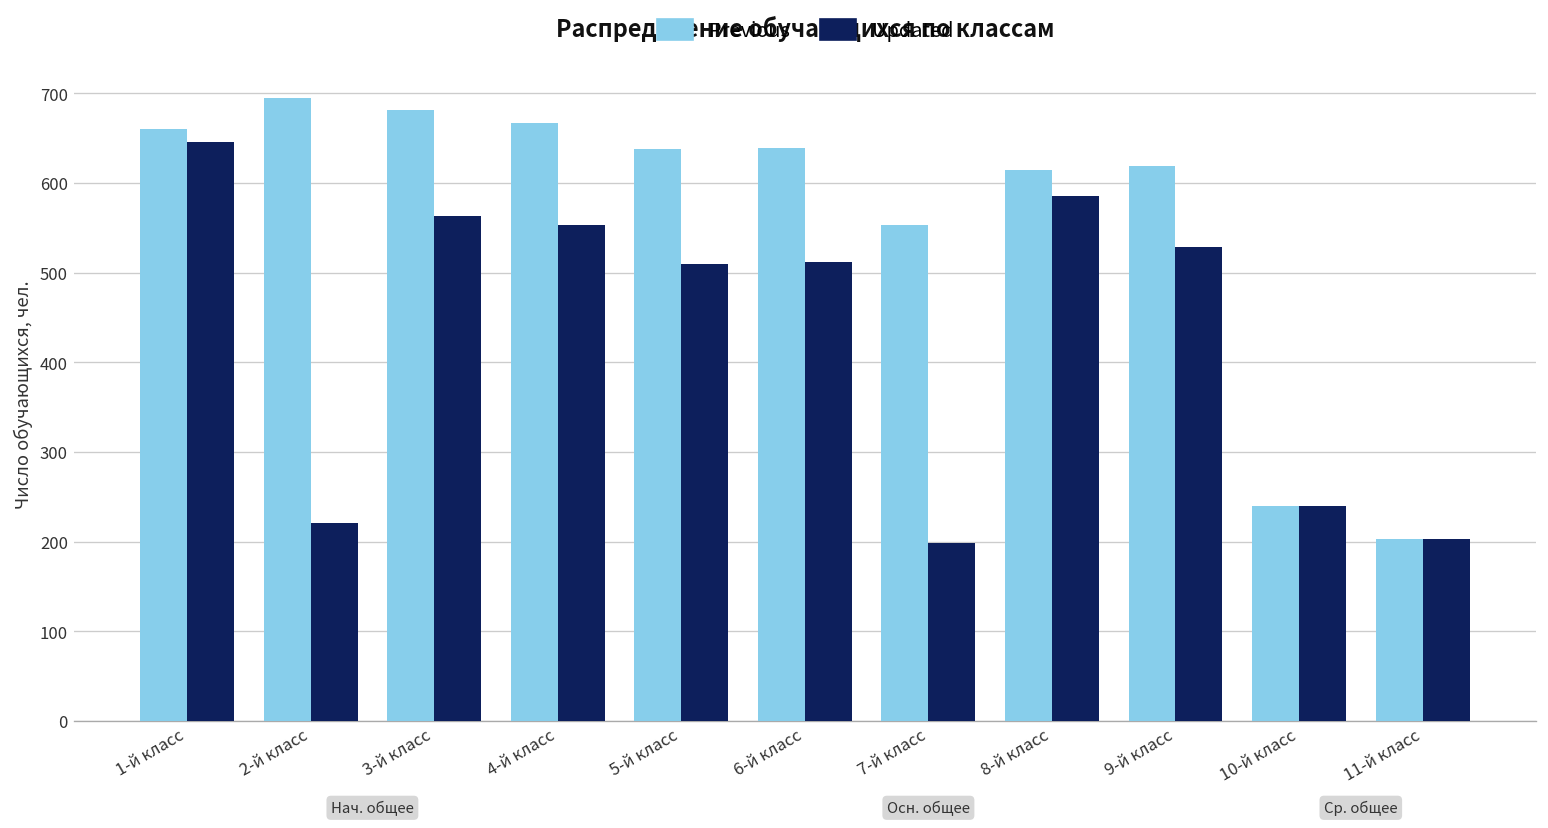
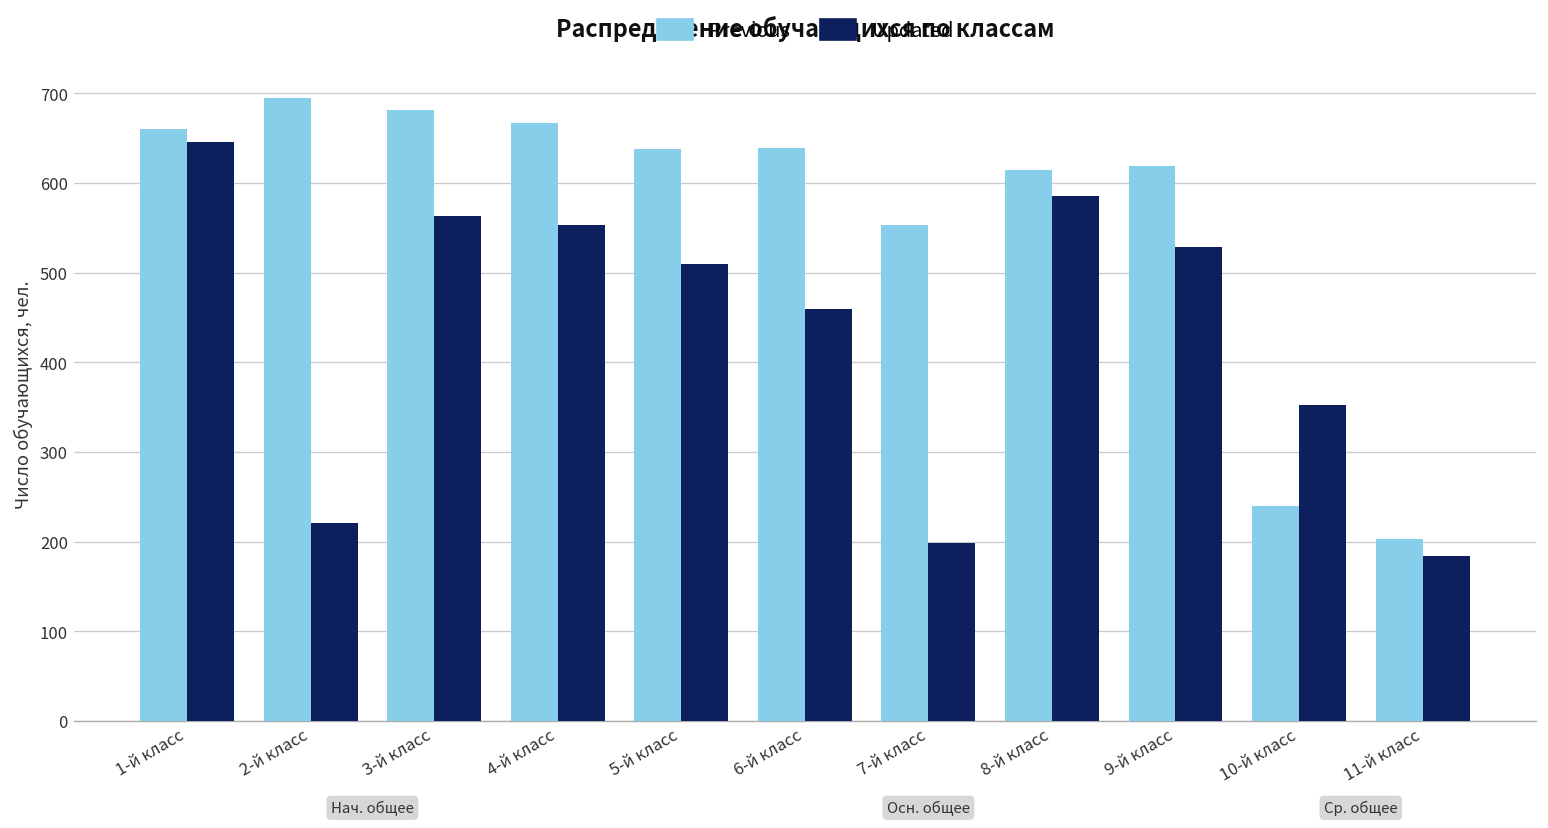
Updated, 6-й класс: 510 -> 460
Updated, 10-й класс: 240 -> 350
Updated, 11-й класс: 200 -> 180
